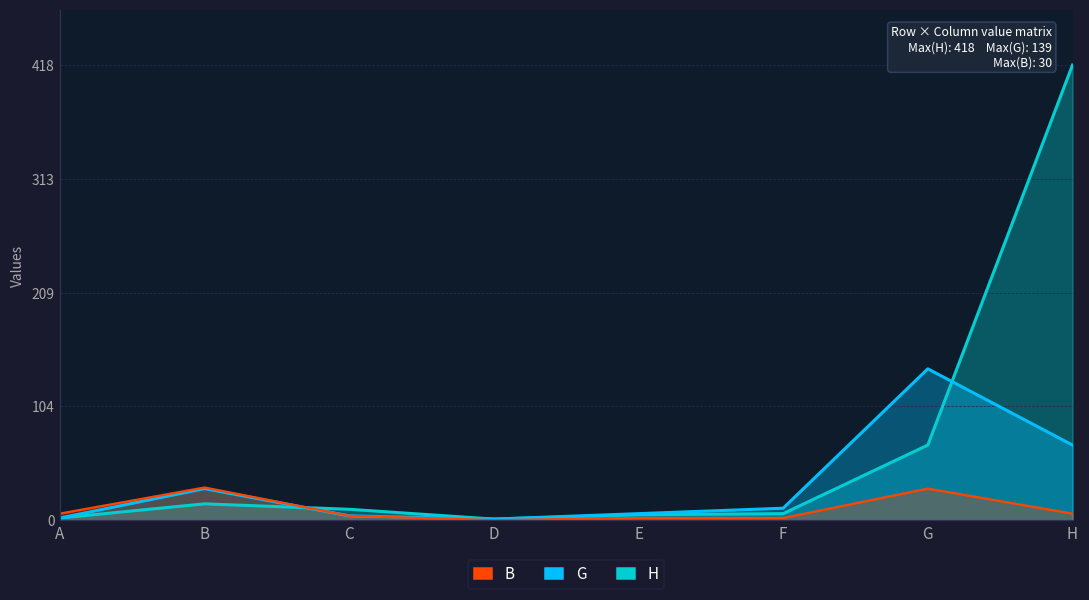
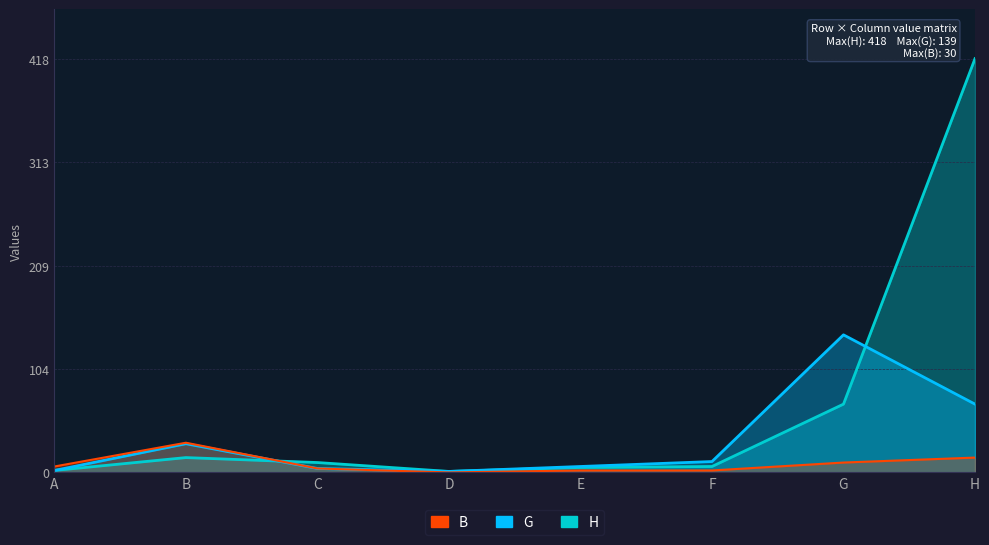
B, G: 30 -> 10
B, H: 10 -> 20
